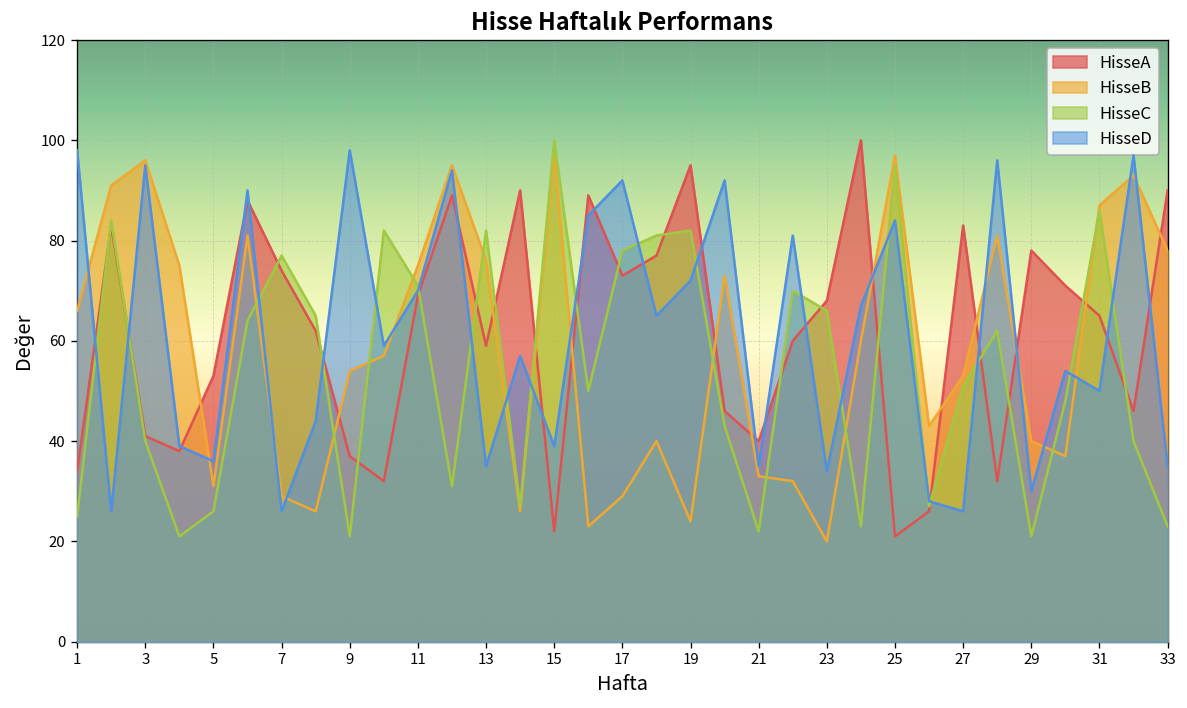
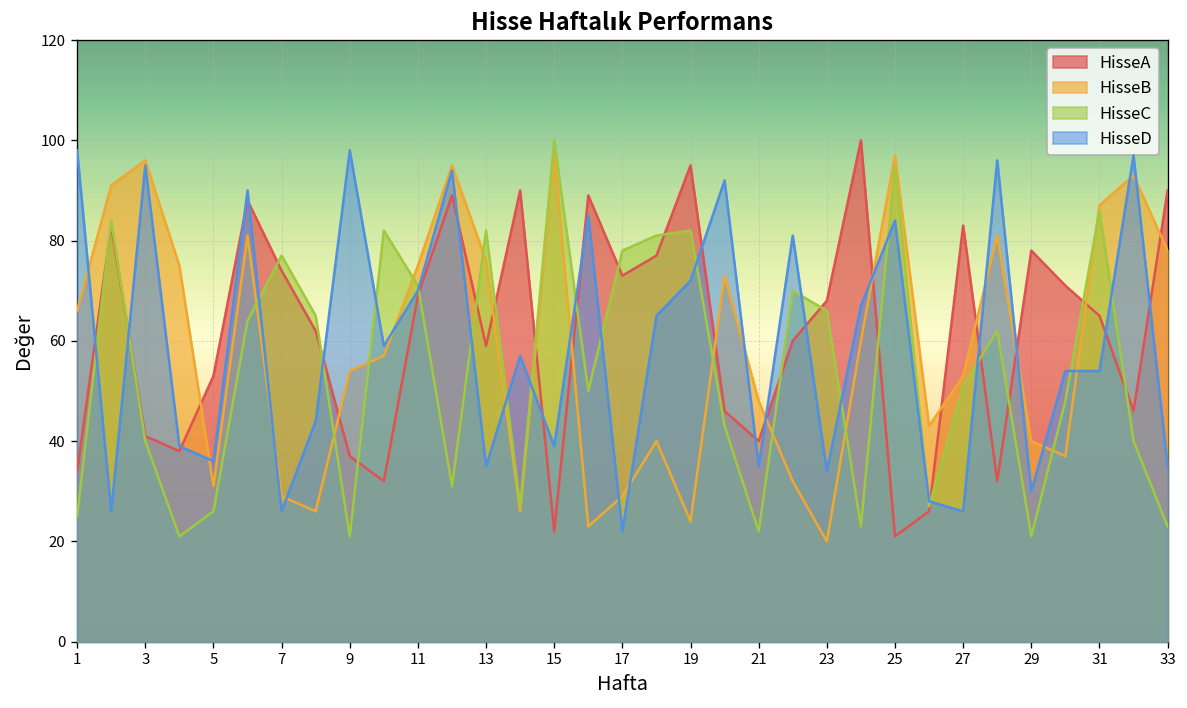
HisseD, 17: 92 -> 22
HisseB, 21: 33 -> 48
HisseD, 31: 50 -> 54
